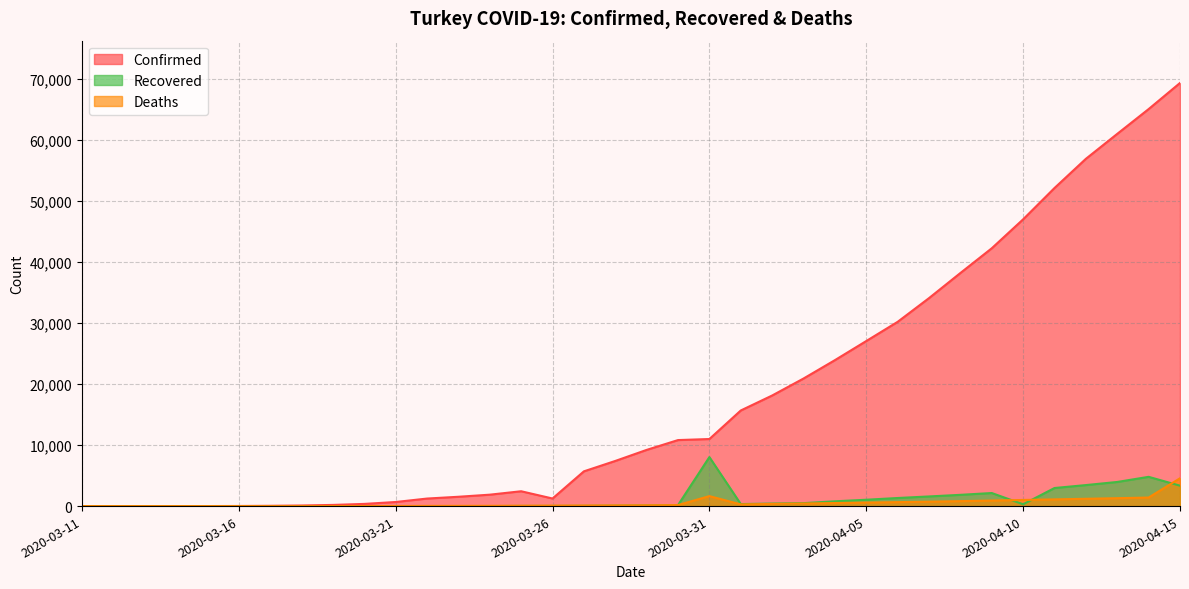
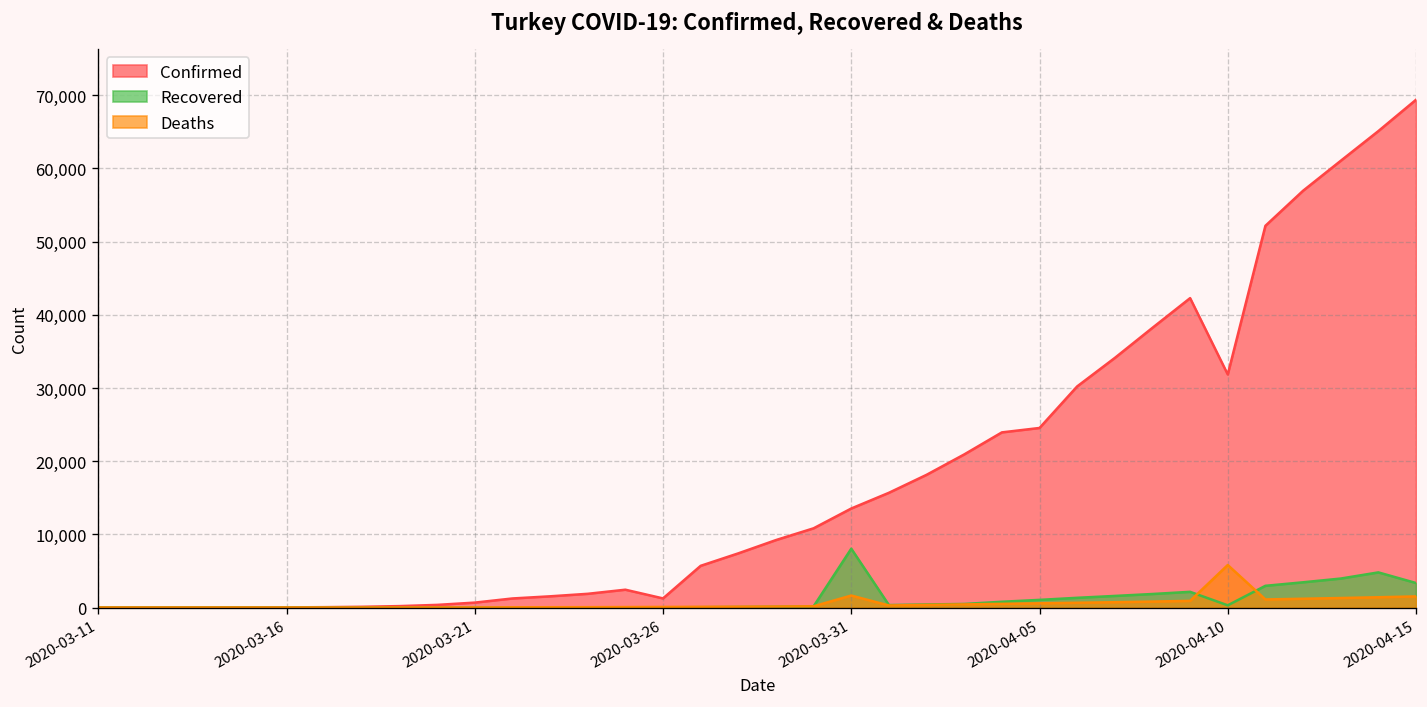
Confirmed, 2020-03-31: 11,000 -> 14,000
Confirmed, 2020-04-05: 27,000 -> 25,000
Confirmed, 2020-04-10: 47,000 -> 32,000
Deaths, 2020-04-10: 1,000 -> 6,000
Deaths, 2020-04-15: 5,000 -> 2,000
